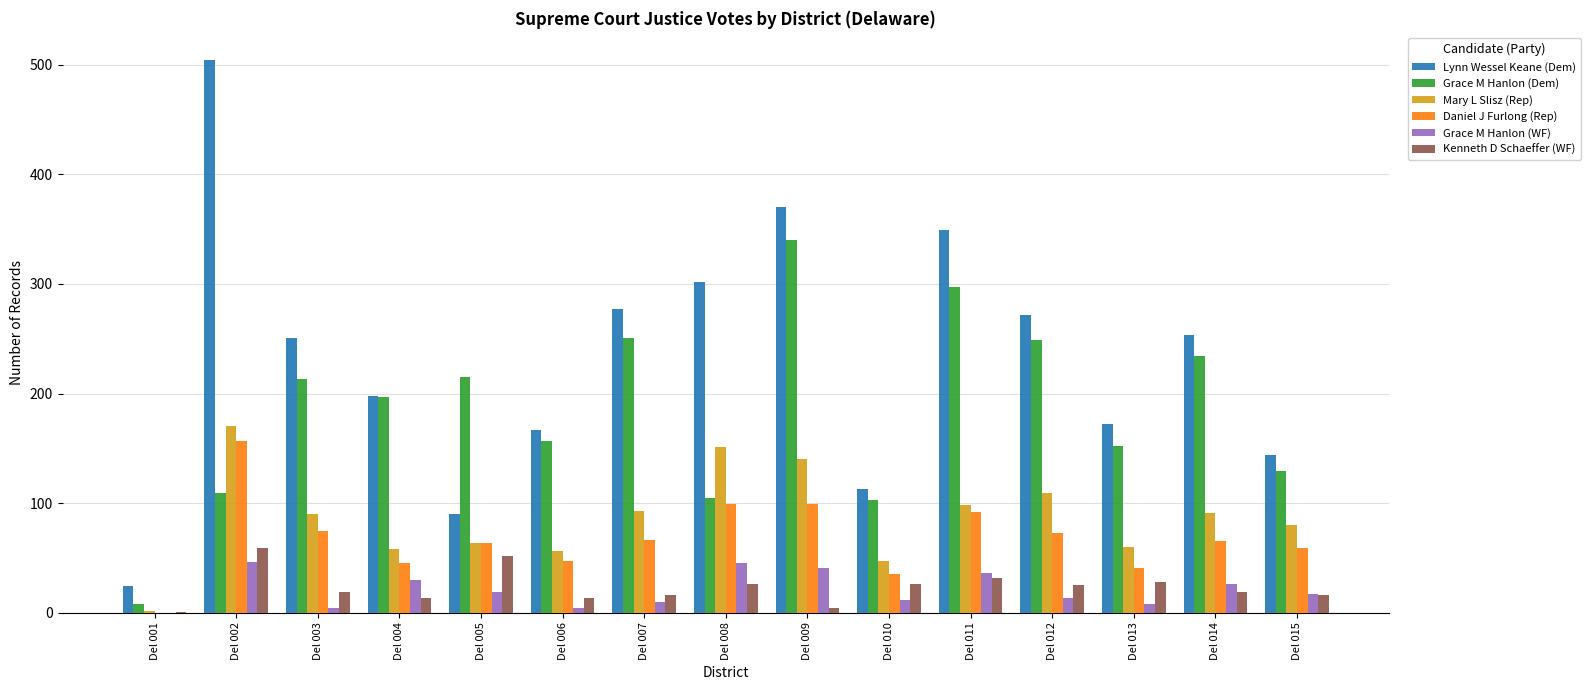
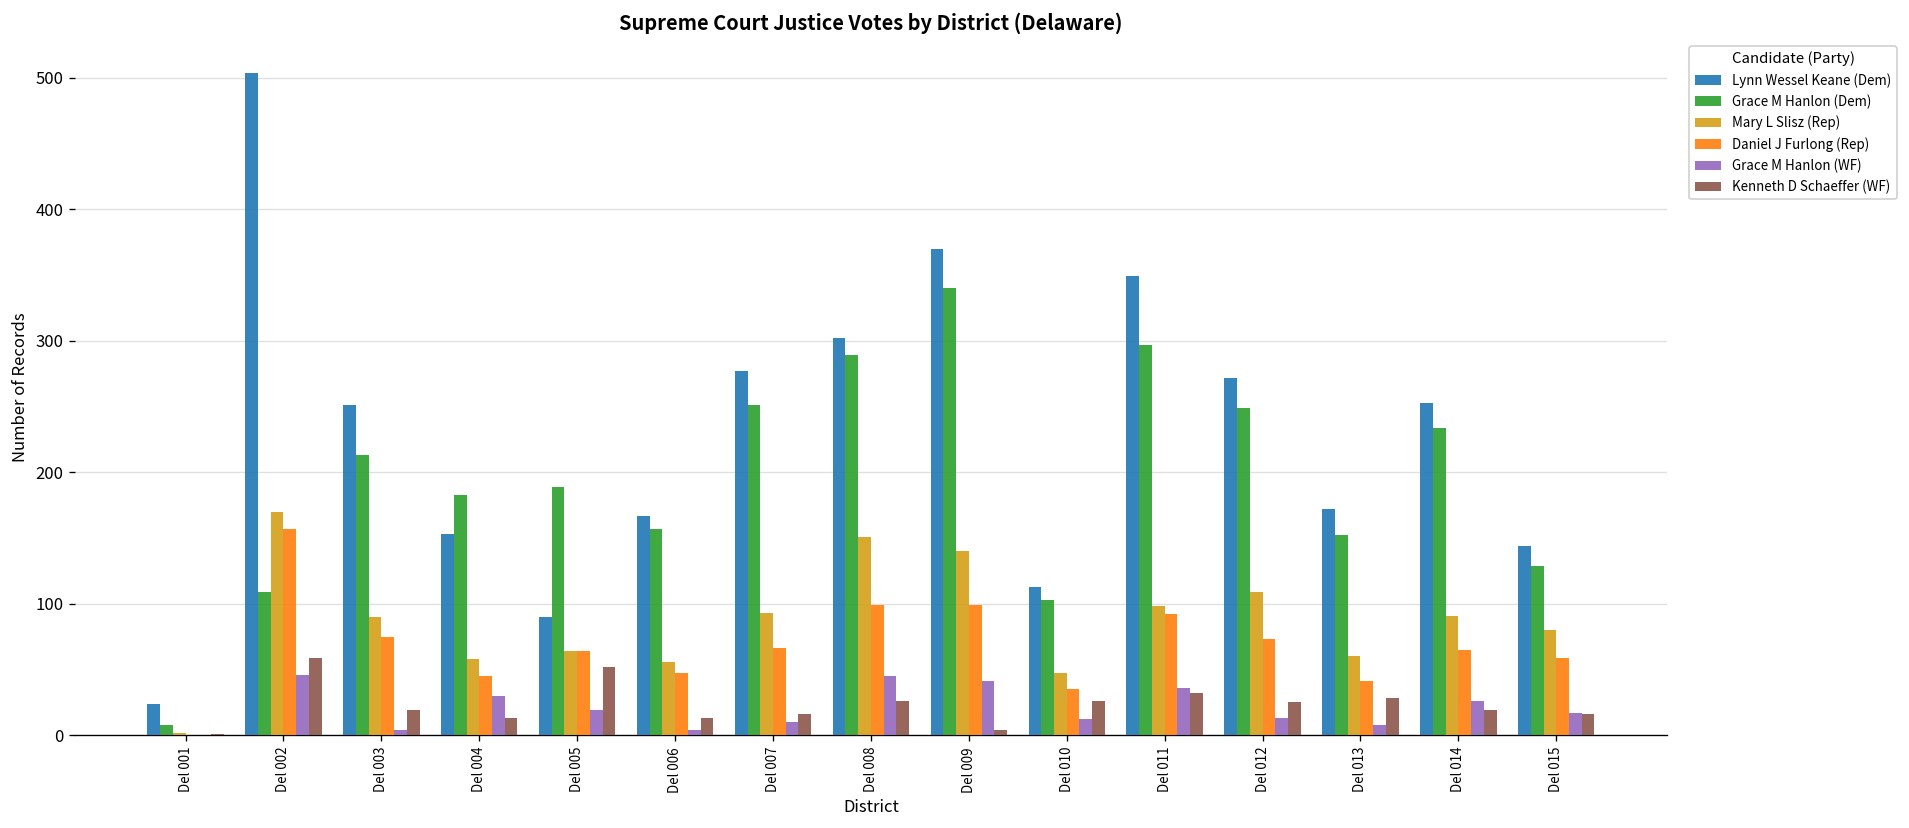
Lynn Wessel Keane (Dem), Del 004: 198 -> 153
Grace M Hanlon (Dem), Del 004: 197 -> 183
Grace M Hanlon (Dem), Del 005: 215 -> 189
Grace M Hanlon (Dem), Del 008: 105 -> 289
